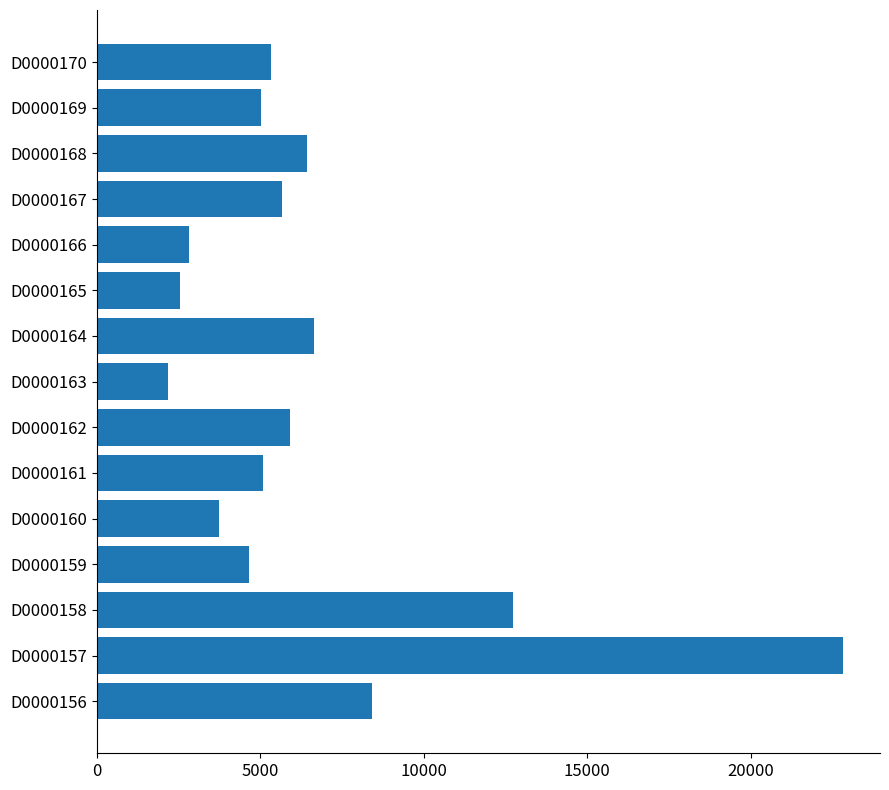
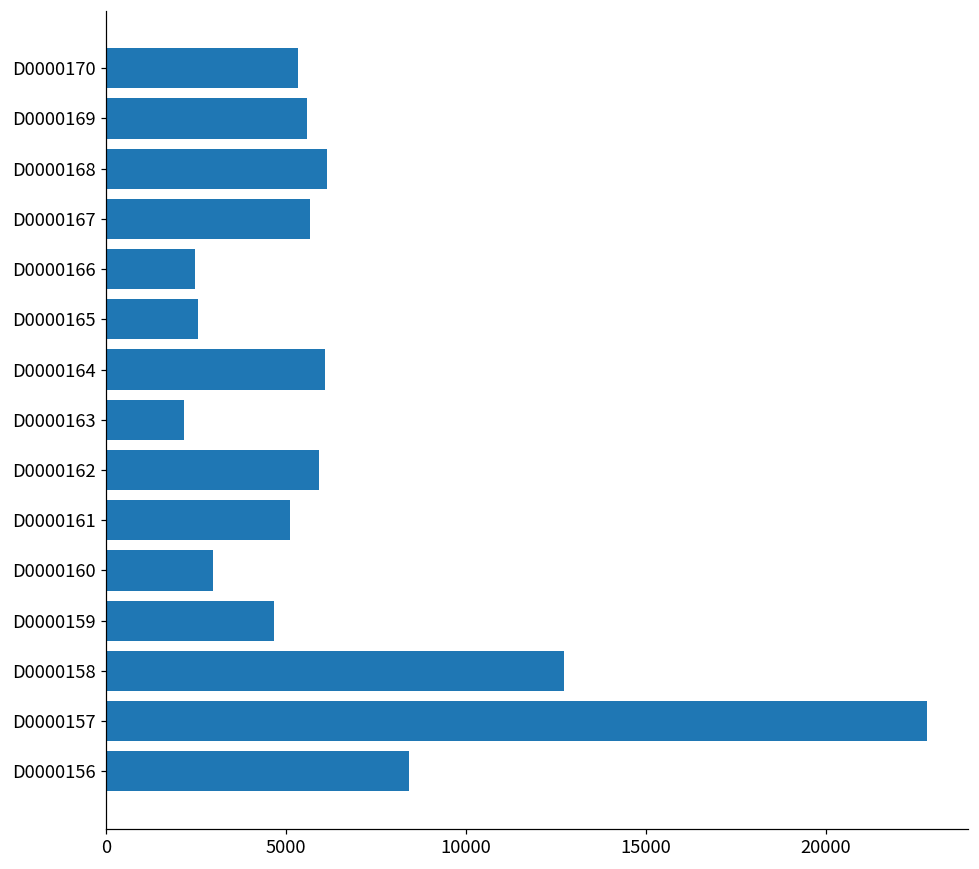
D0000169: 5000 -> 5600
D0000168: 6400 -> 6100
D0000166: 2800 -> 2500
D0000164: 6700 -> 6100
D0000160: 3700 -> 3000
